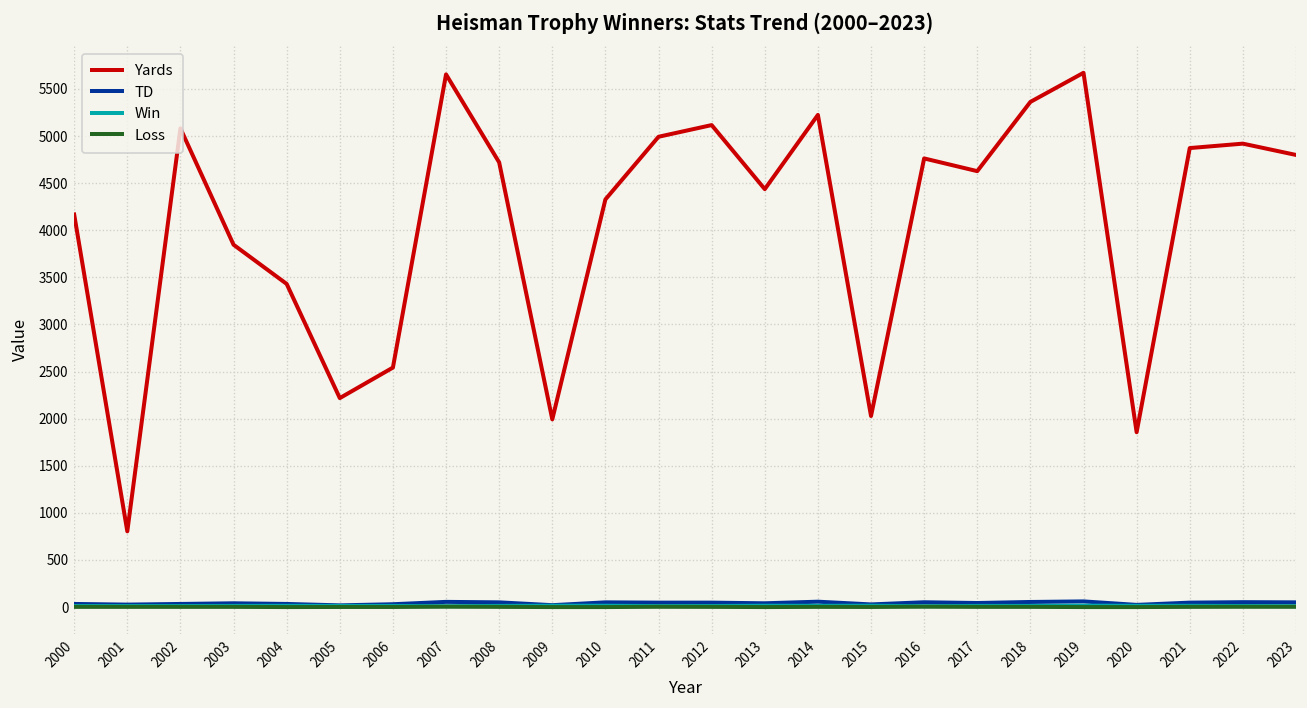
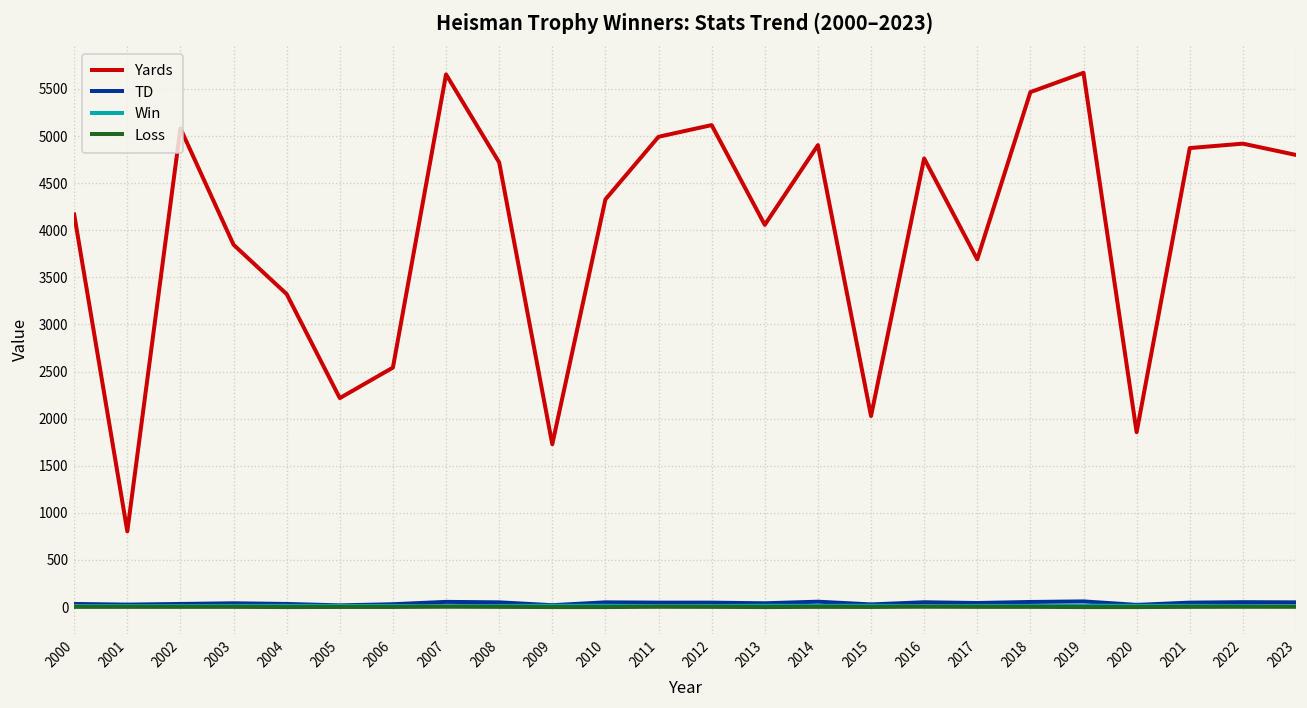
Yards, 2004: 3400 -> 3300
Yards, 2009: 2000 -> 1700
Yards, 2013: 4400 -> 4100
Yards, 2014: 5200 -> 4900
Yards, 2017: 4600 -> 3700
Yards, 2018: 5400 -> 5500
